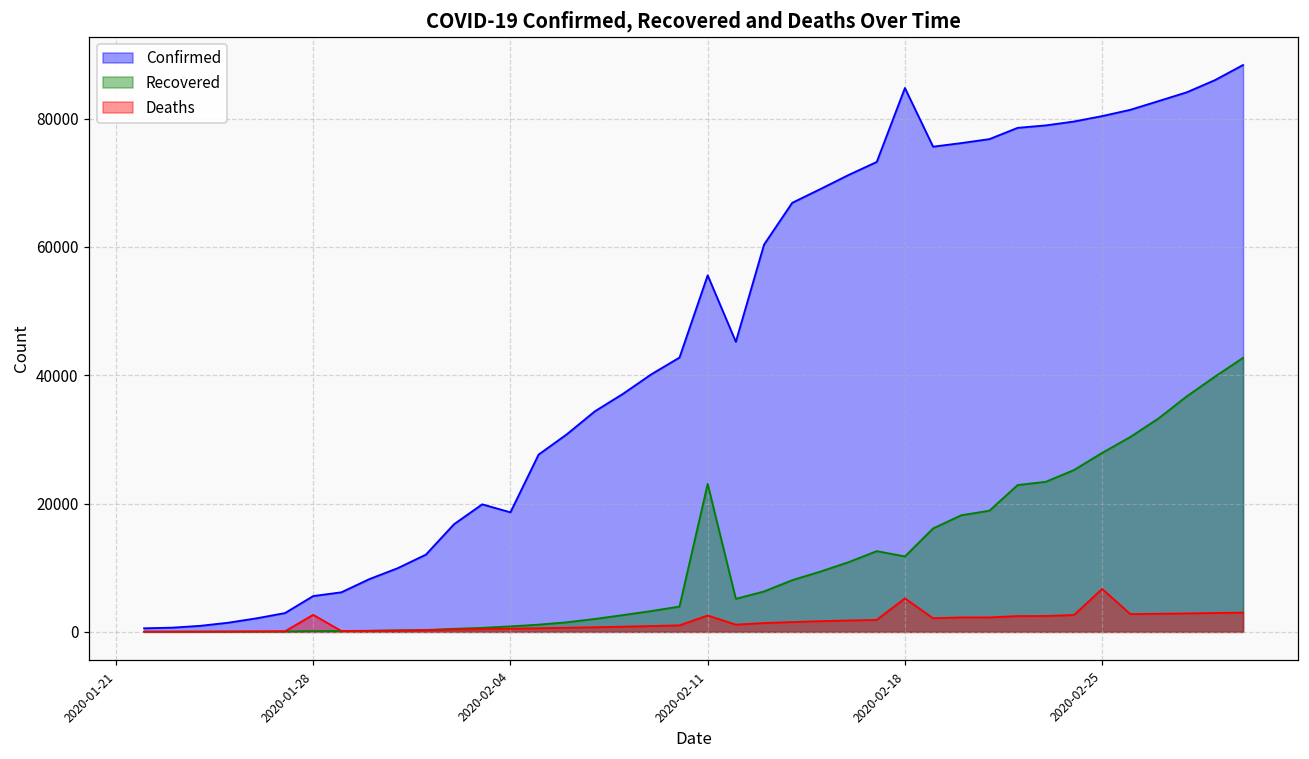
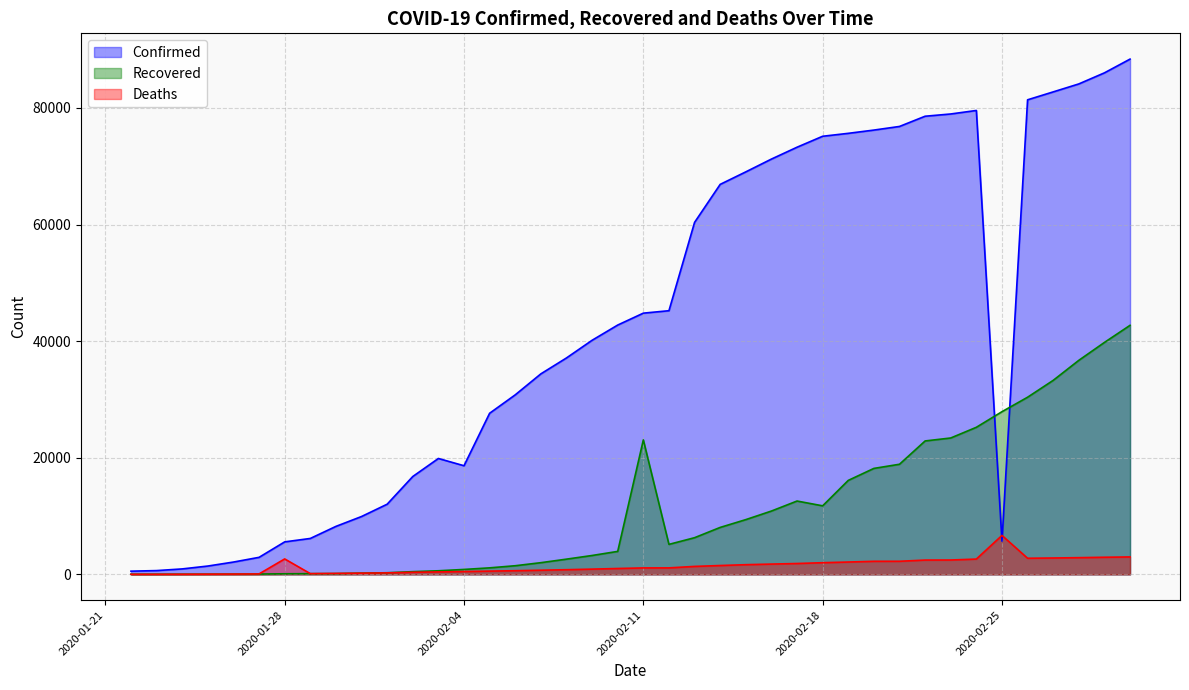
Confirmed, 2020-02-11: 56000 -> 45000
Deaths, 2020-02-11: 3000 -> 1000
Confirmed, 2020-02-18: 85000 -> 75000
Deaths, 2020-02-18: 5000 -> 2000
Confirmed, 2020-02-25: 80000 -> 6000
